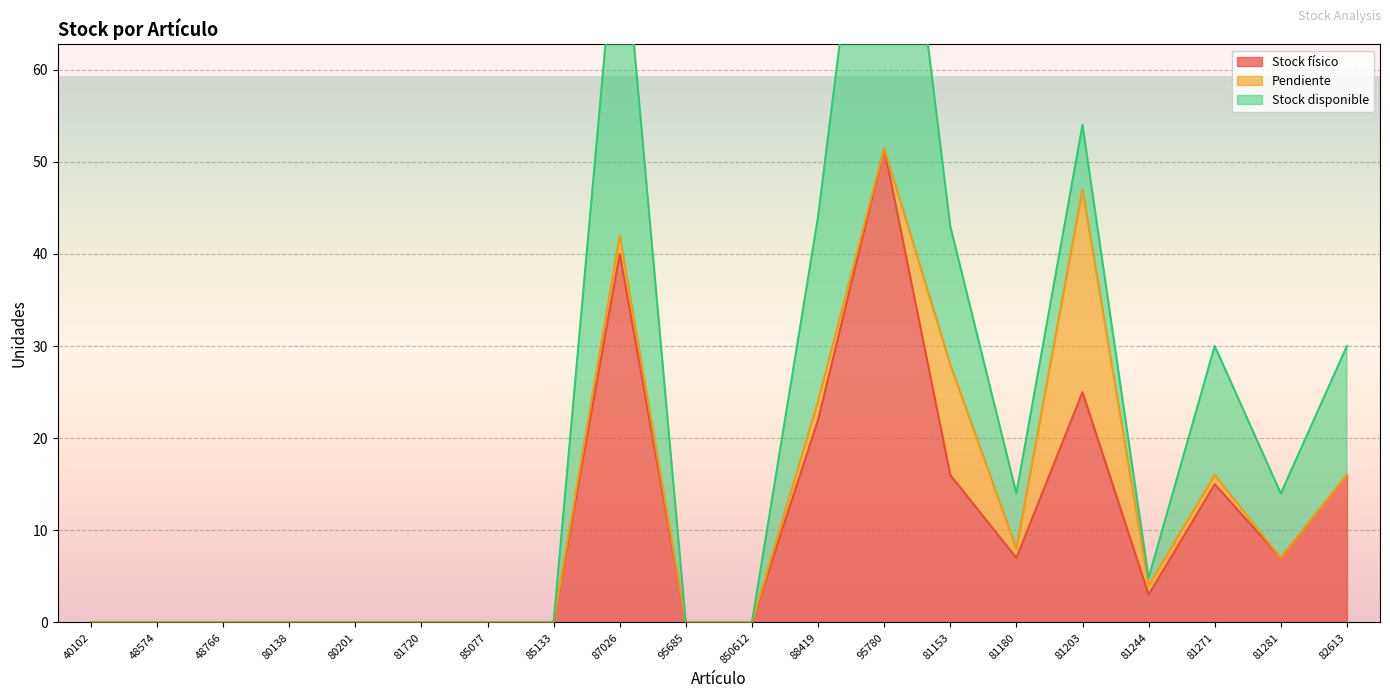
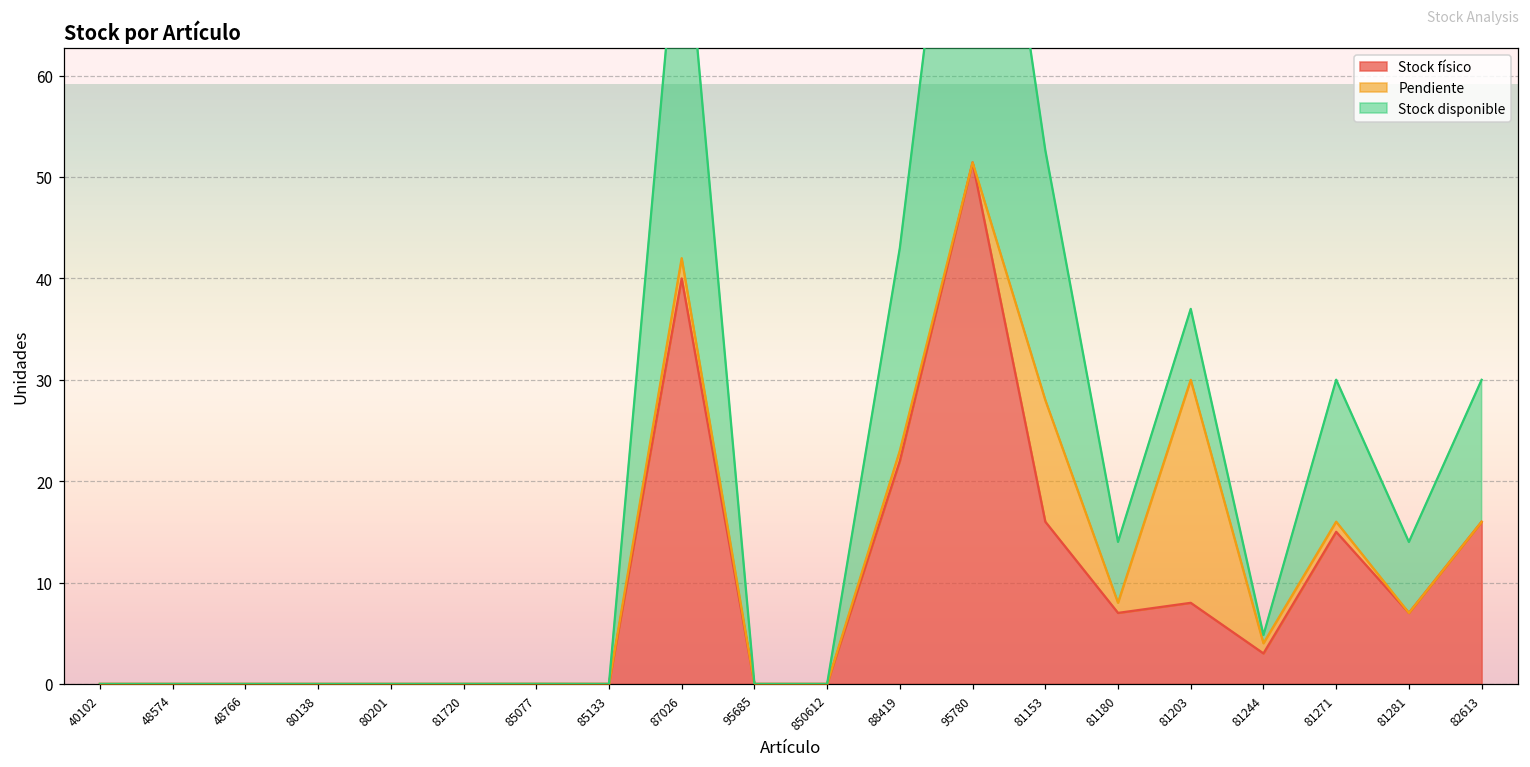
Pendiente, 88419: 2 -> 1
Stock disponible, 81153: 15 -> 25
Stock físico, 81203: 25 -> 8
